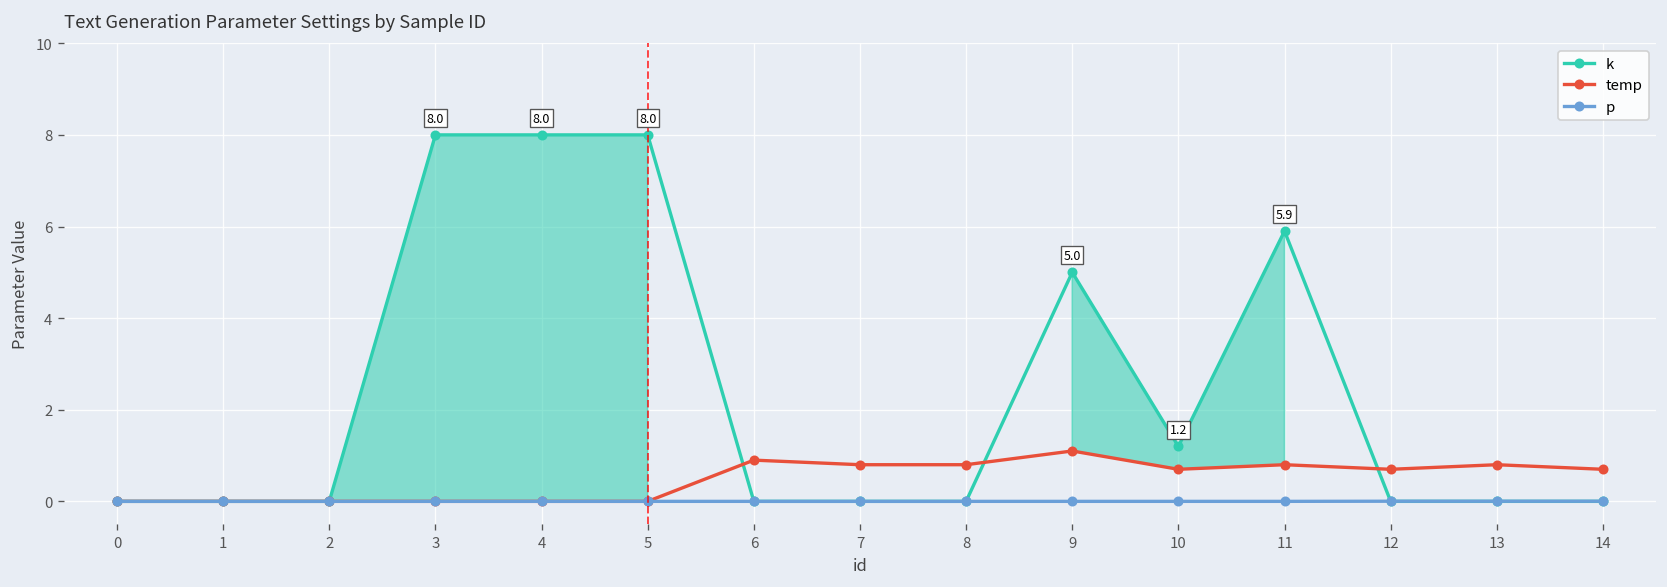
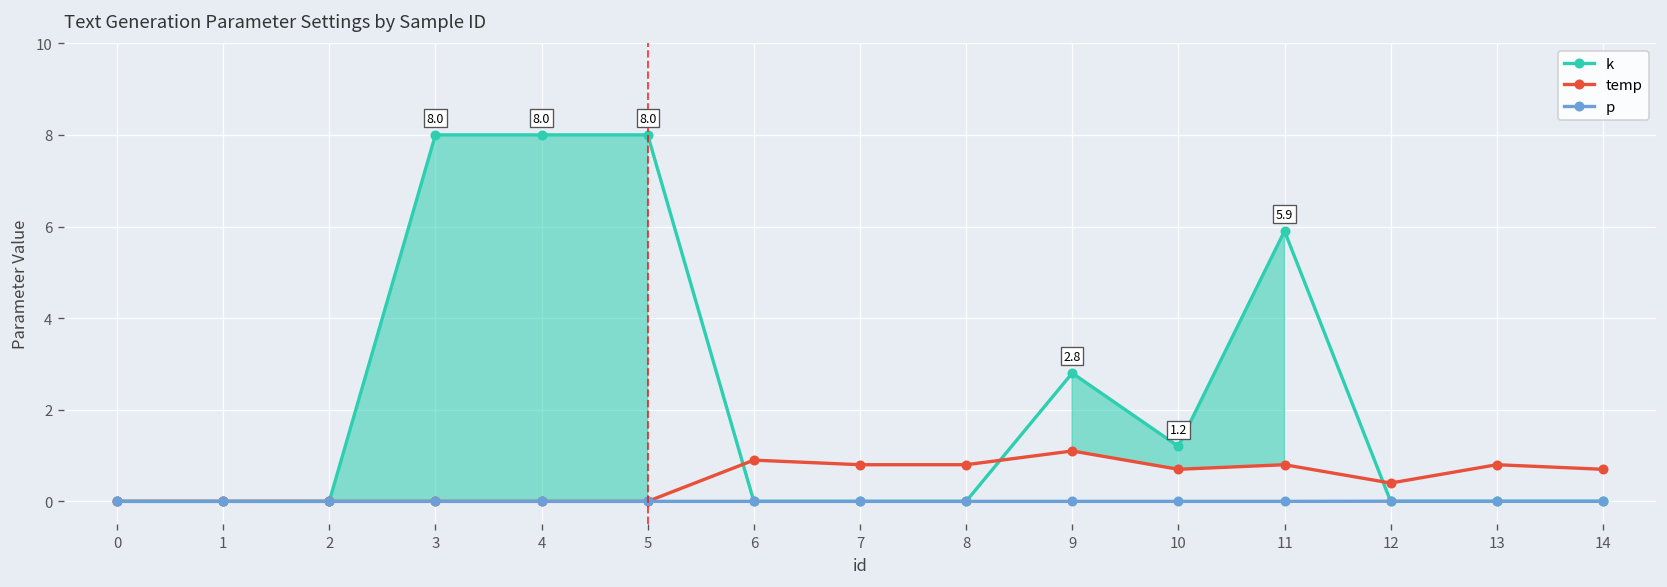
k, 9: 5.0 -> 2.8
temp, 12: 0.7 -> 0.4
